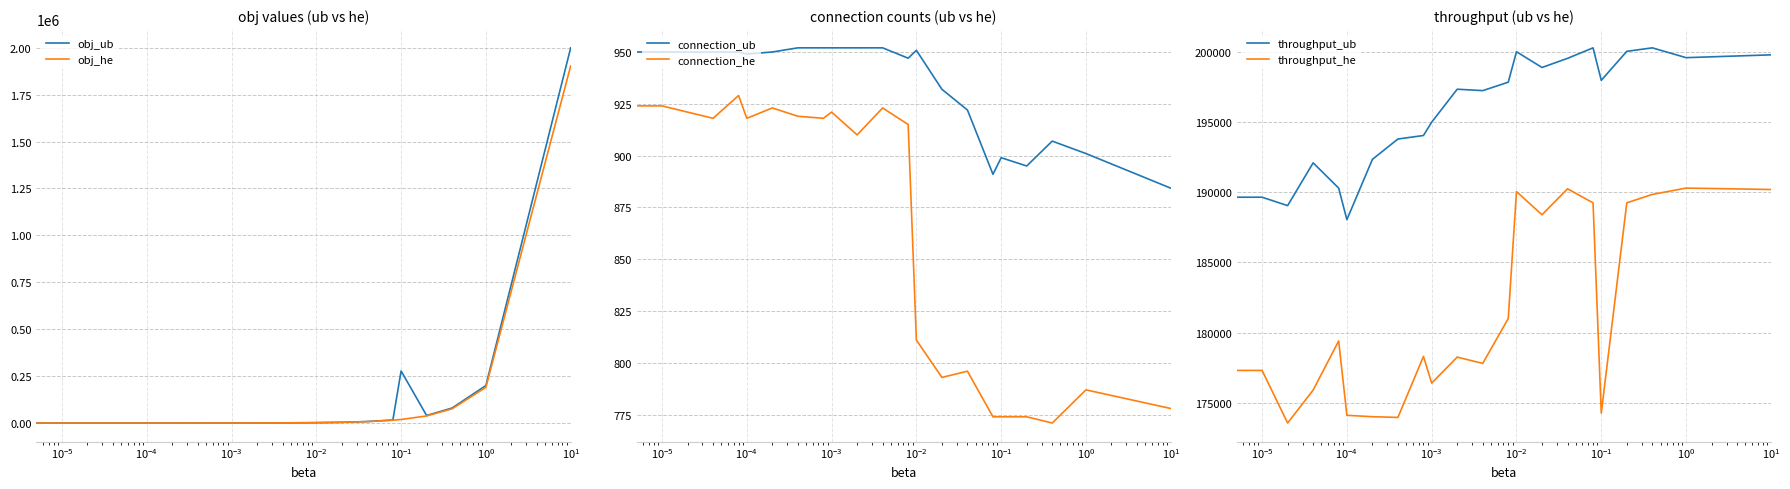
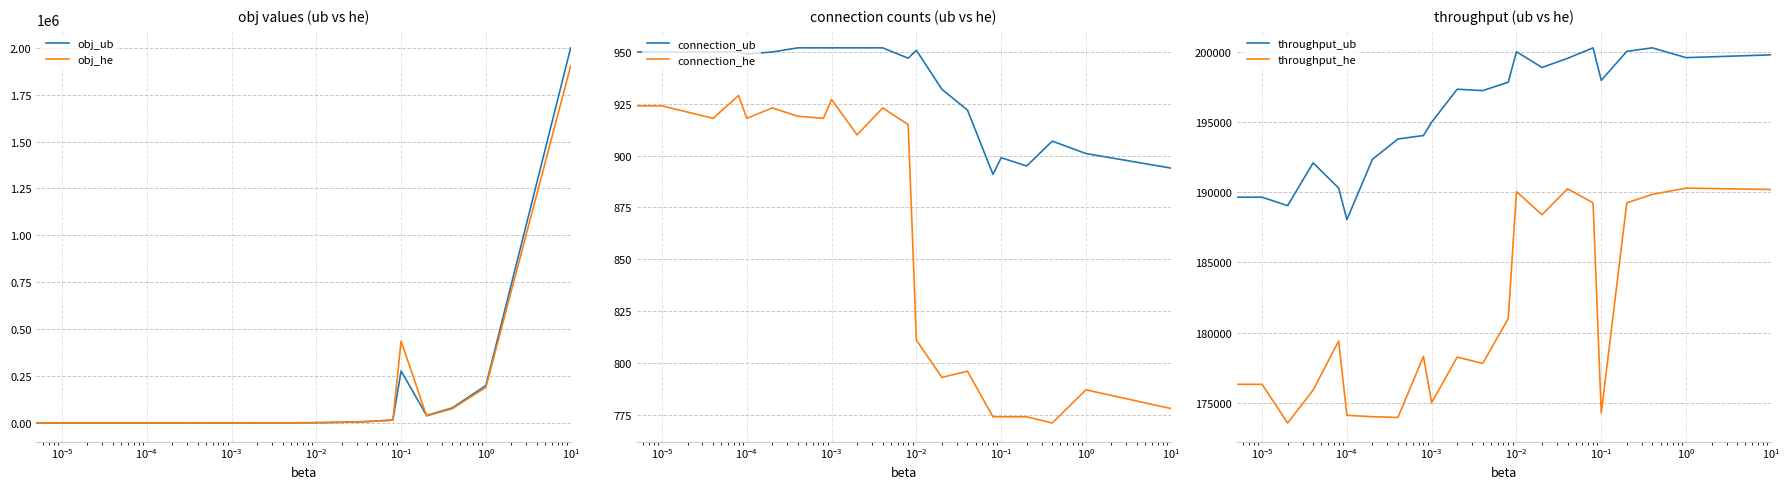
obj values (ub vs he), obj_he, 10^-1: 20000 -> 440000
connection counts (ub vs he), connection_he, 10^-3: 921 -> 927
connection counts (ub vs he), connection_ub, 10^1: 884 -> 894
throughput (ub vs he), throughput_he, 10^-5: 177300 -> 176300
throughput (ub vs he), throughput_he, 10^-3: 176400 -> 175000
